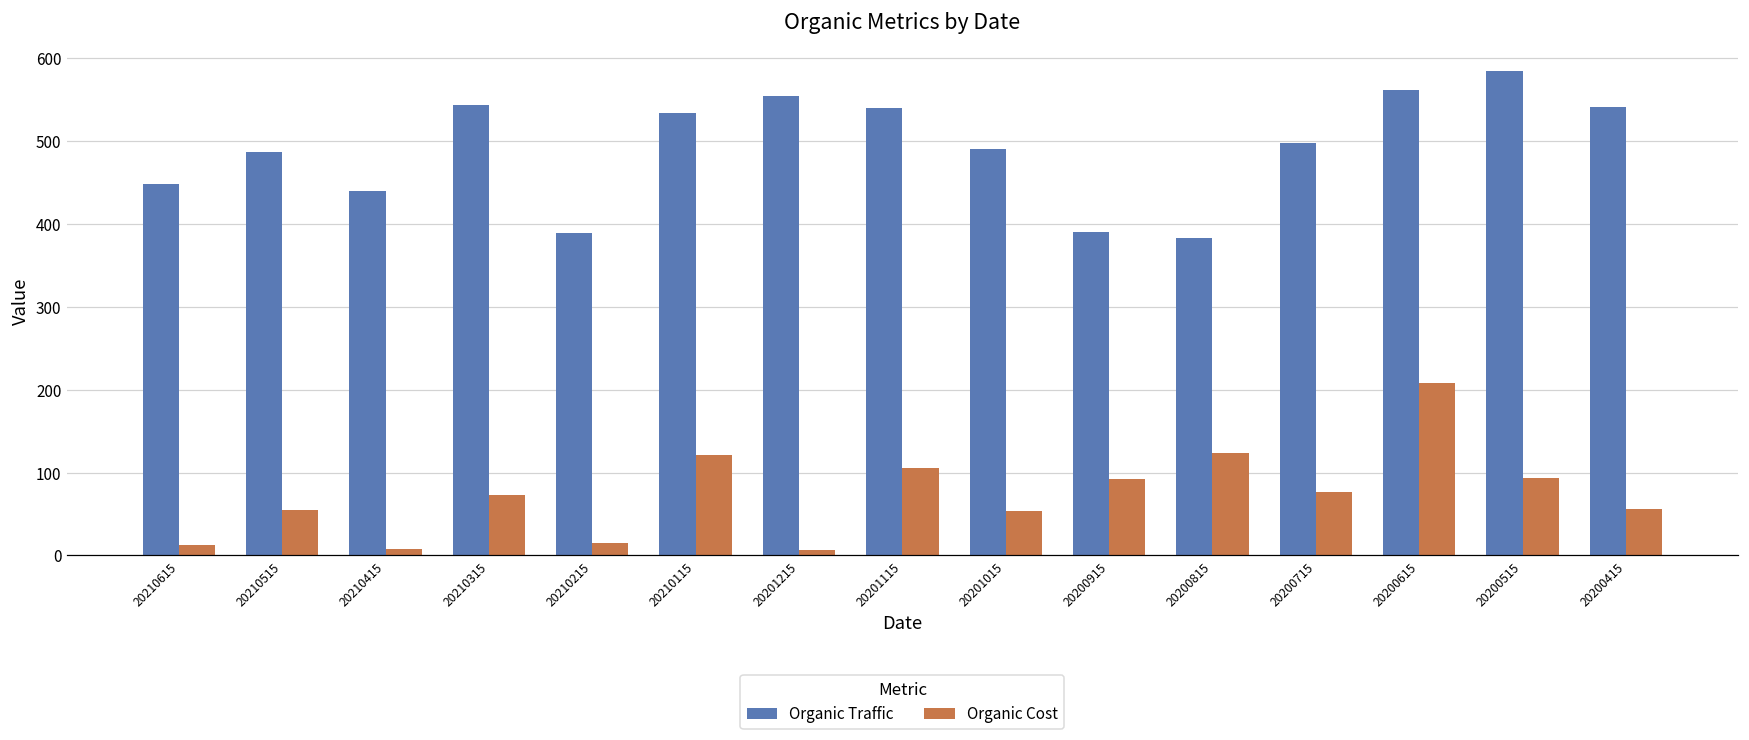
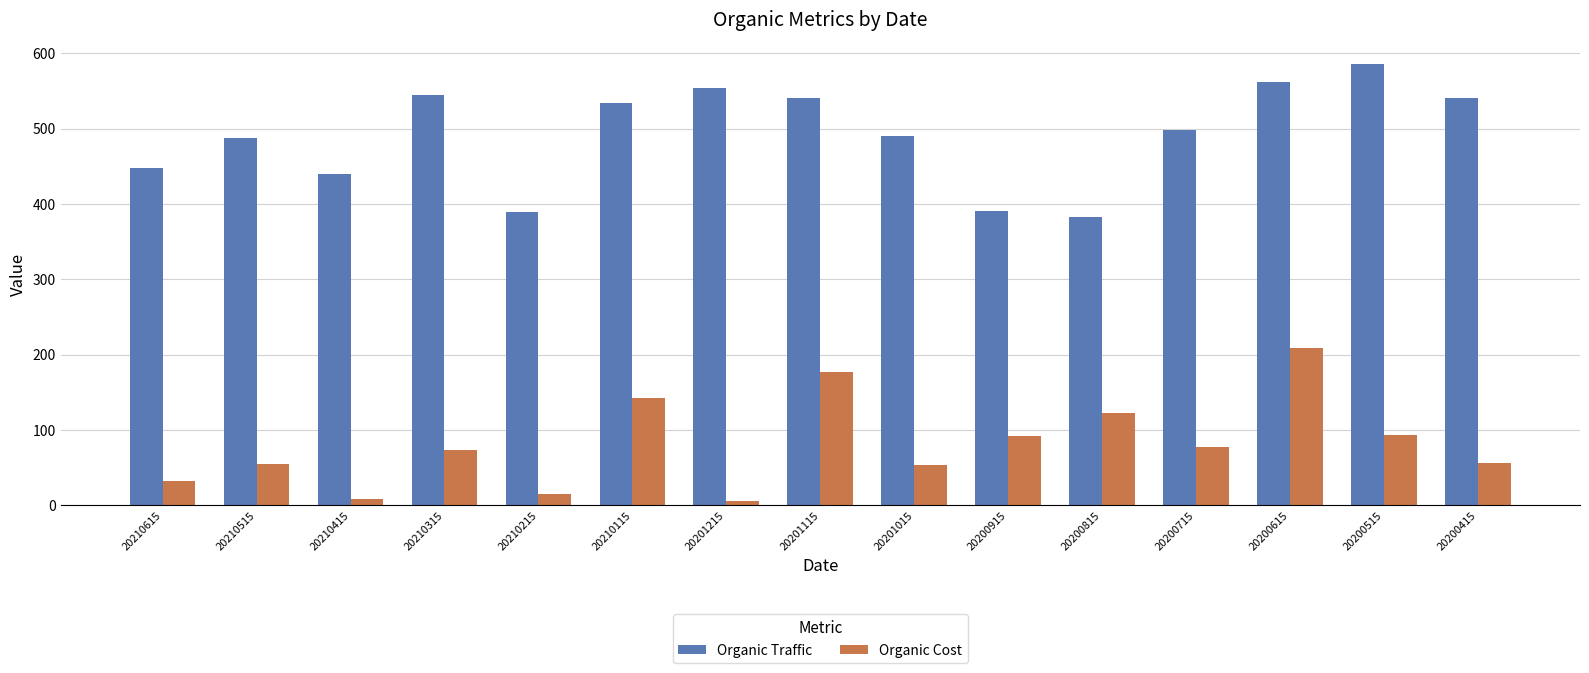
Organic Cost, 20210615: 10 -> 30
Organic Cost, 20210115: 120 -> 140
Organic Cost, 20201115: 110 -> 180
